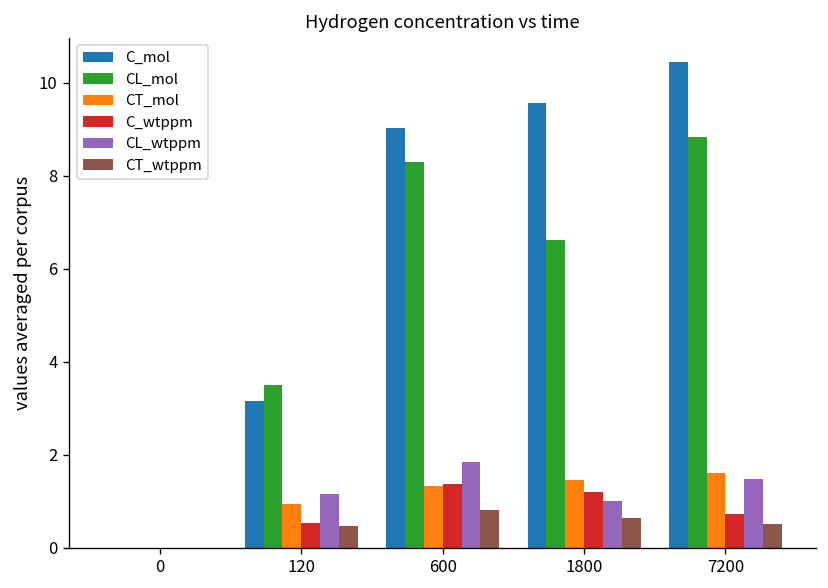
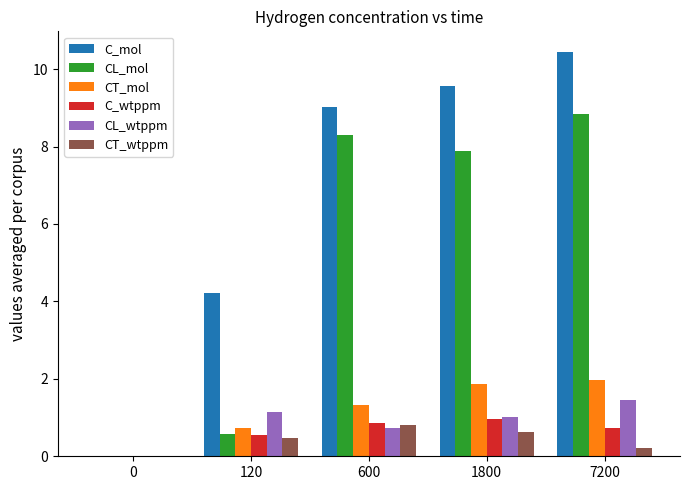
C_mol, 120: 3.1 -> 4.2
CL_mol, 120: 3.5 -> 0.6
CT_mol, 120: 0.9 -> 0.7
C_wtppm, 600: 1.4 -> 0.9
CL_wtppm, 600: 1.8 -> 0.7
CL_mol, 1800: 6.6 -> 7.9
CT_mol, 1800: 1.5 -> 1.9
C_wtppm, 1800: 1.2 -> 1.0
CT_mol, 7200: 1.6 -> 2.0
CT_wtppm, 7200: 0.5 -> 0.2
